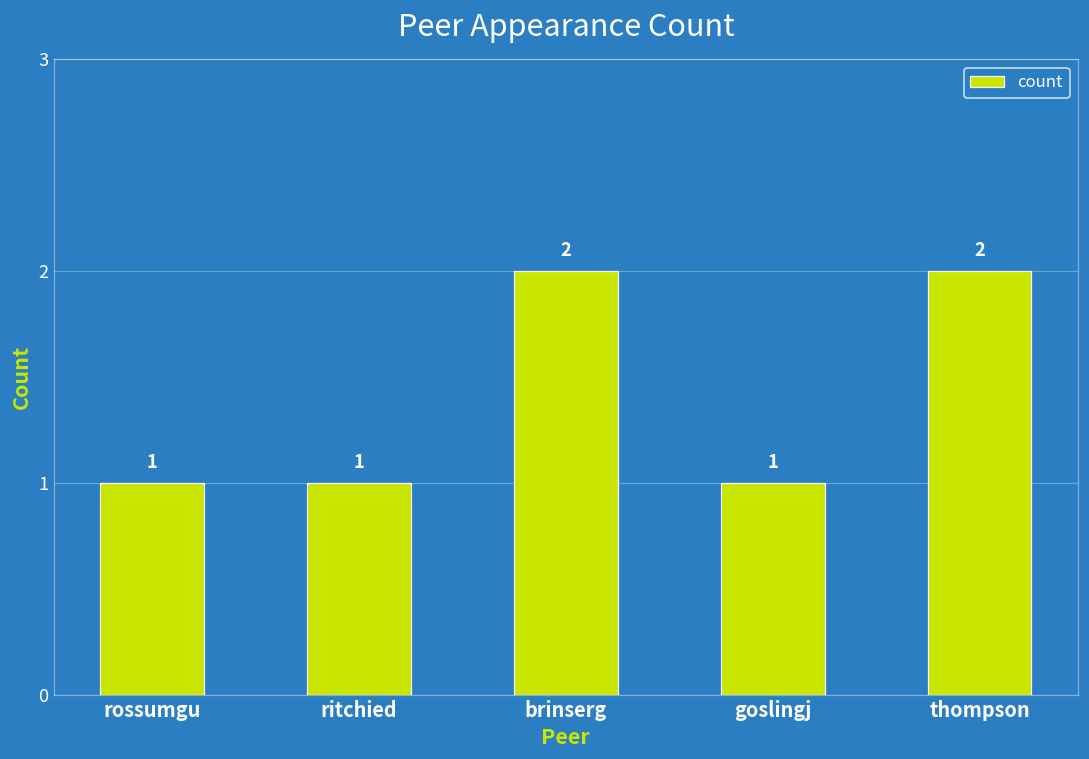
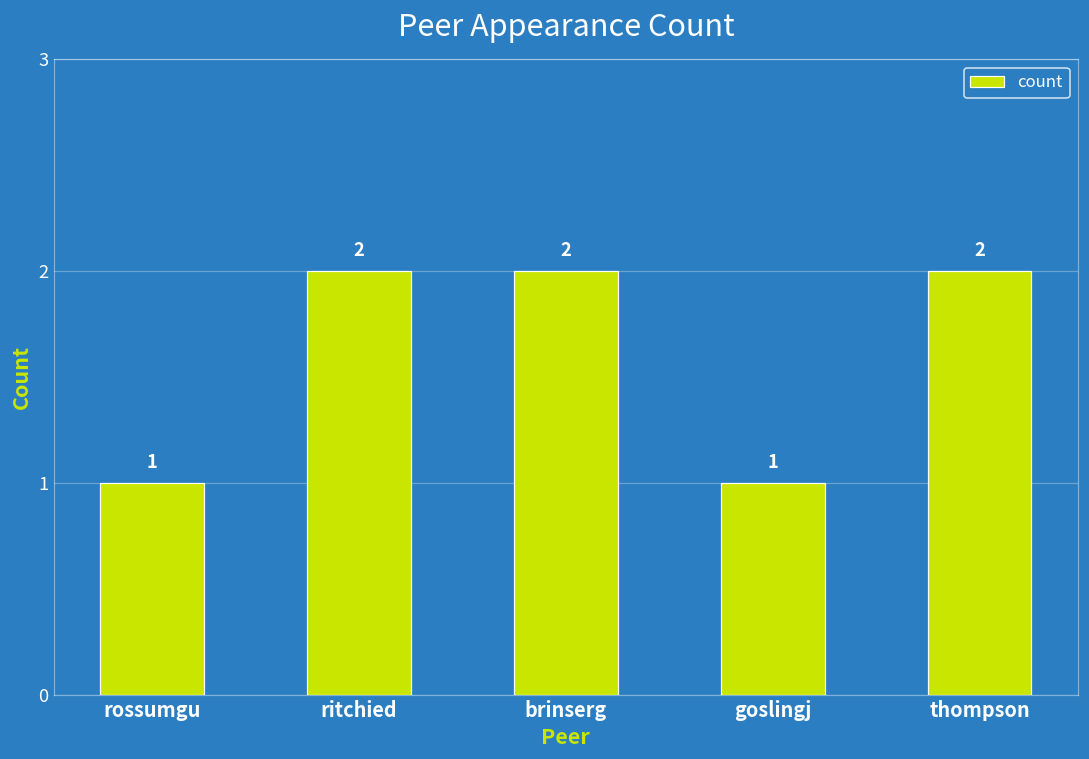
ritchied: 1 -> 2
